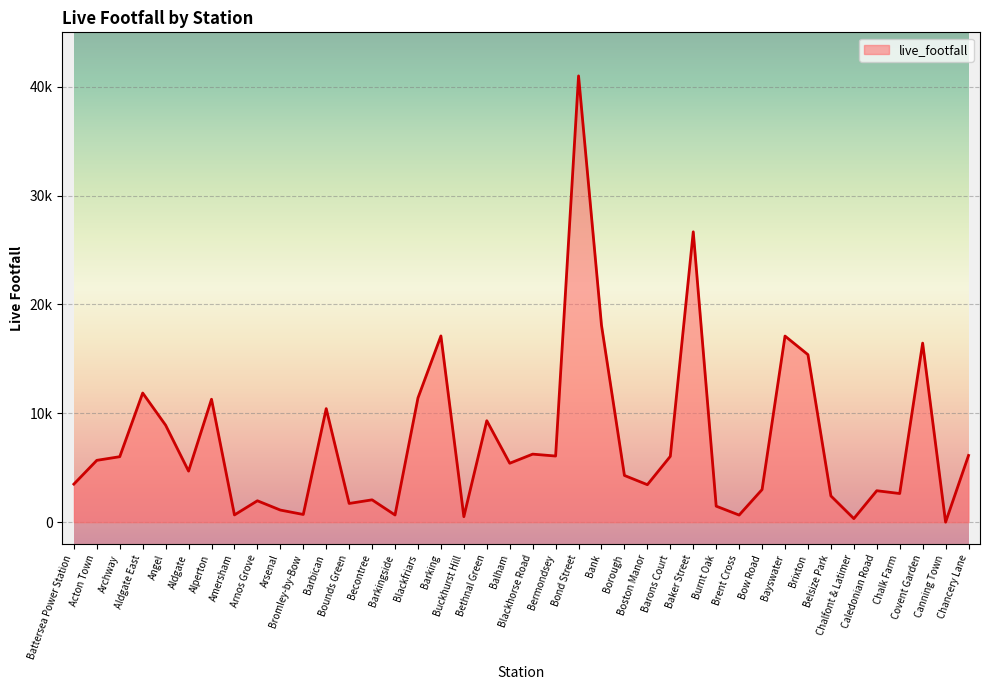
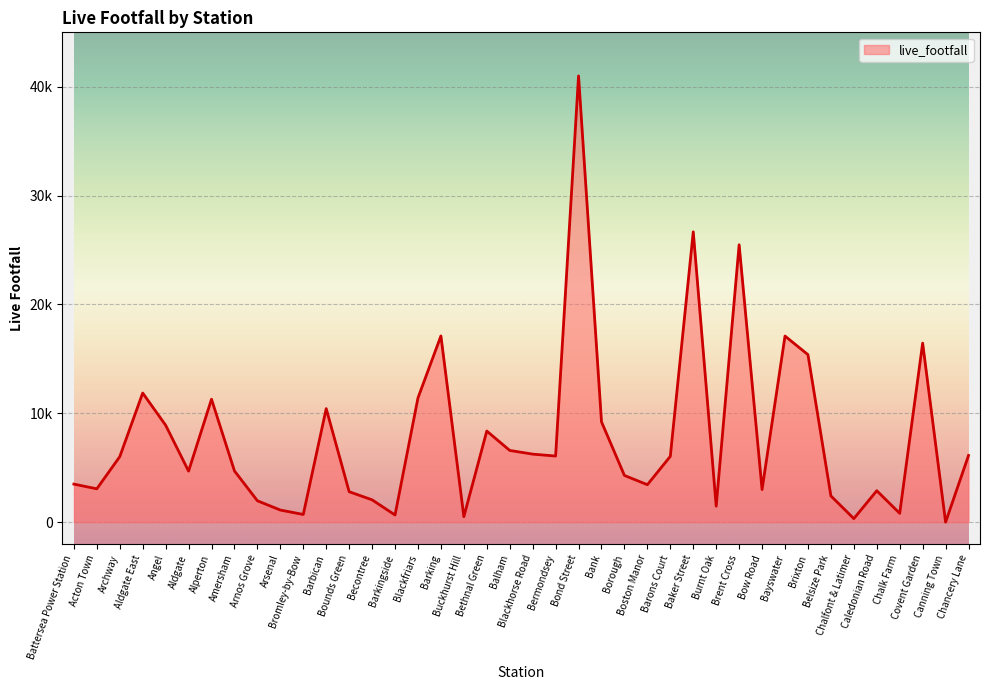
Acton Town: 5700 -> 3100
Amersham: 700 -> 4700
Bounds Green: 1700 -> 2800
Bethnal Green: 9300 -> 8400
Balham: 5400 -> 6600
Bank: 18100 -> 9200
Brent Cross: 700 -> 25500
Chalk Farm: 2600 -> 800
